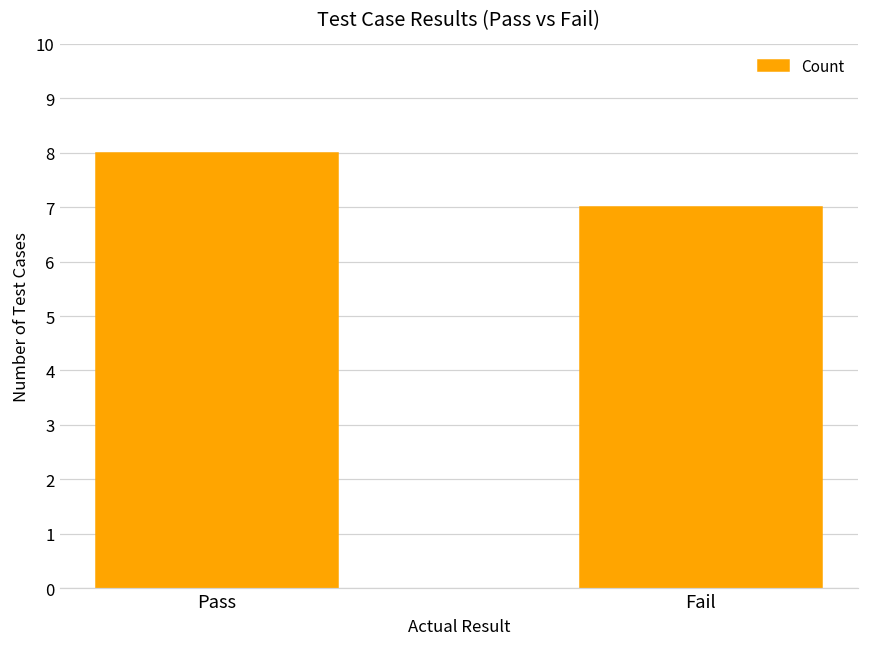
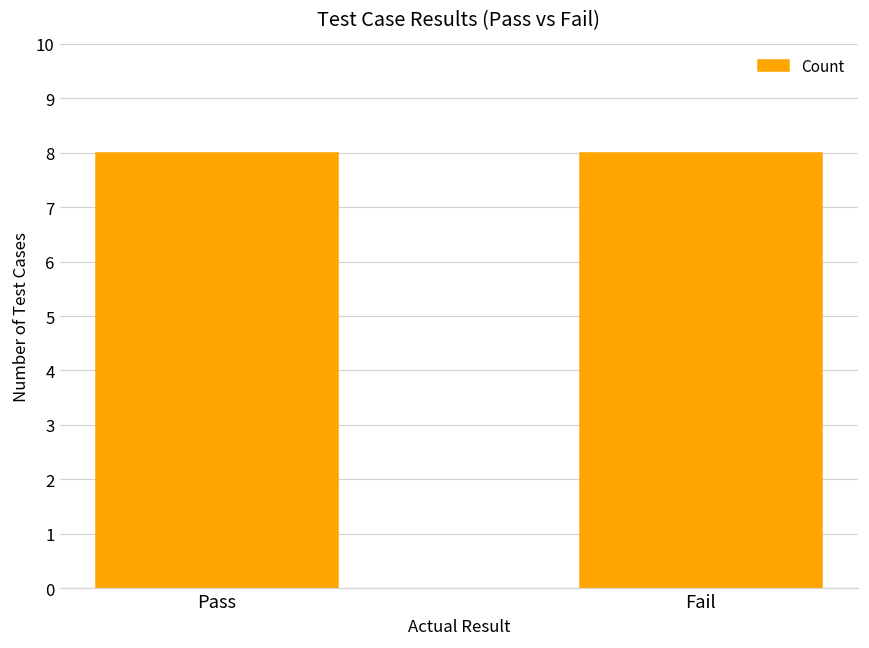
Fail: 7 -> 8
